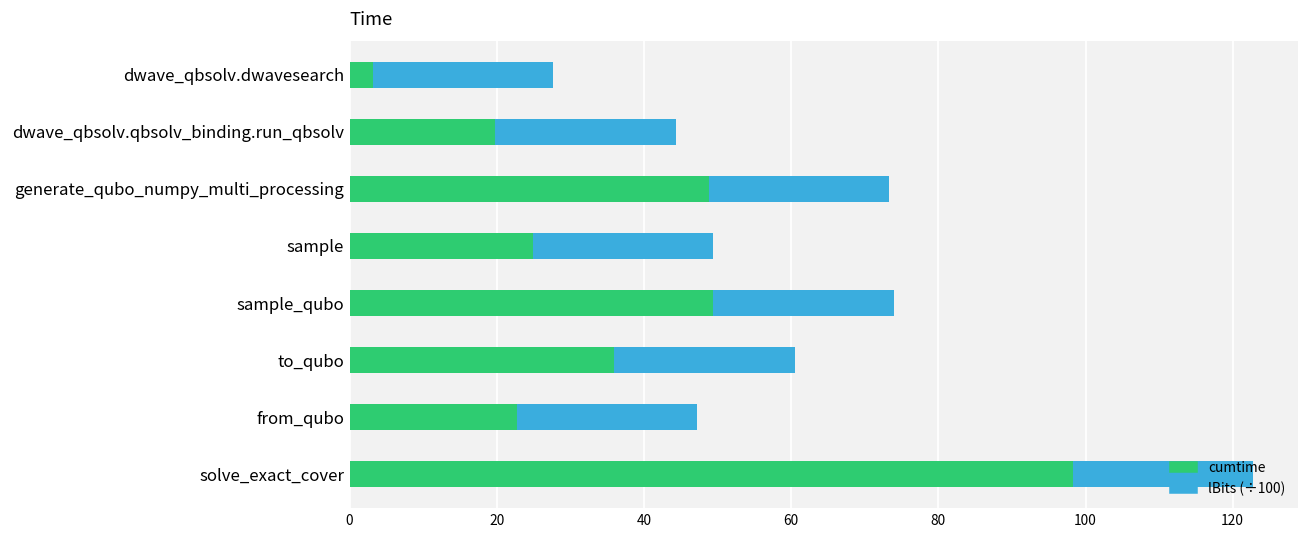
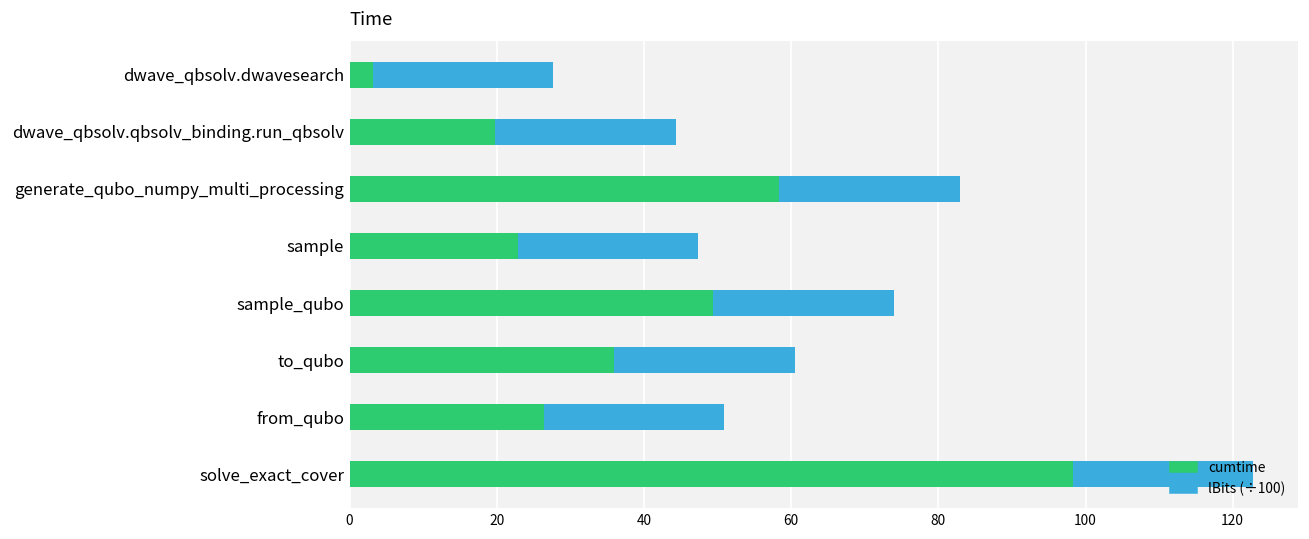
cumtime, generate_qubo_numpy_multi_processing: 49 -> 58
cumtime, sample: 25 -> 23
cumtime, from_qubo: 23 -> 26
